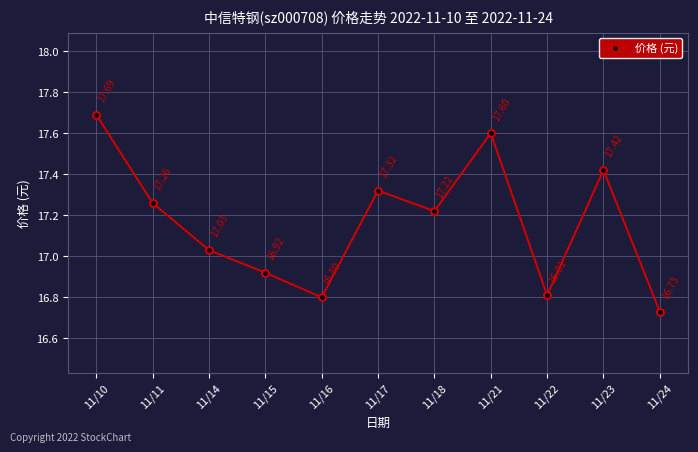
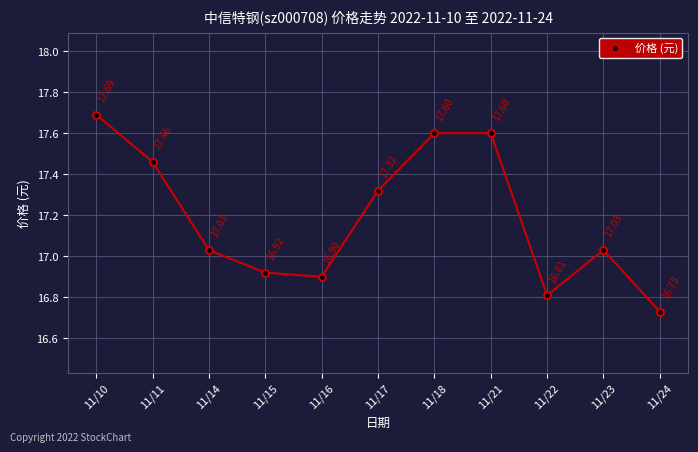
11/11: 17.26 -> 17.46
11/16: 16.80 -> 16.90
11/18: 17.22 -> 17.60
11/23: 17.42 -> 17.03
